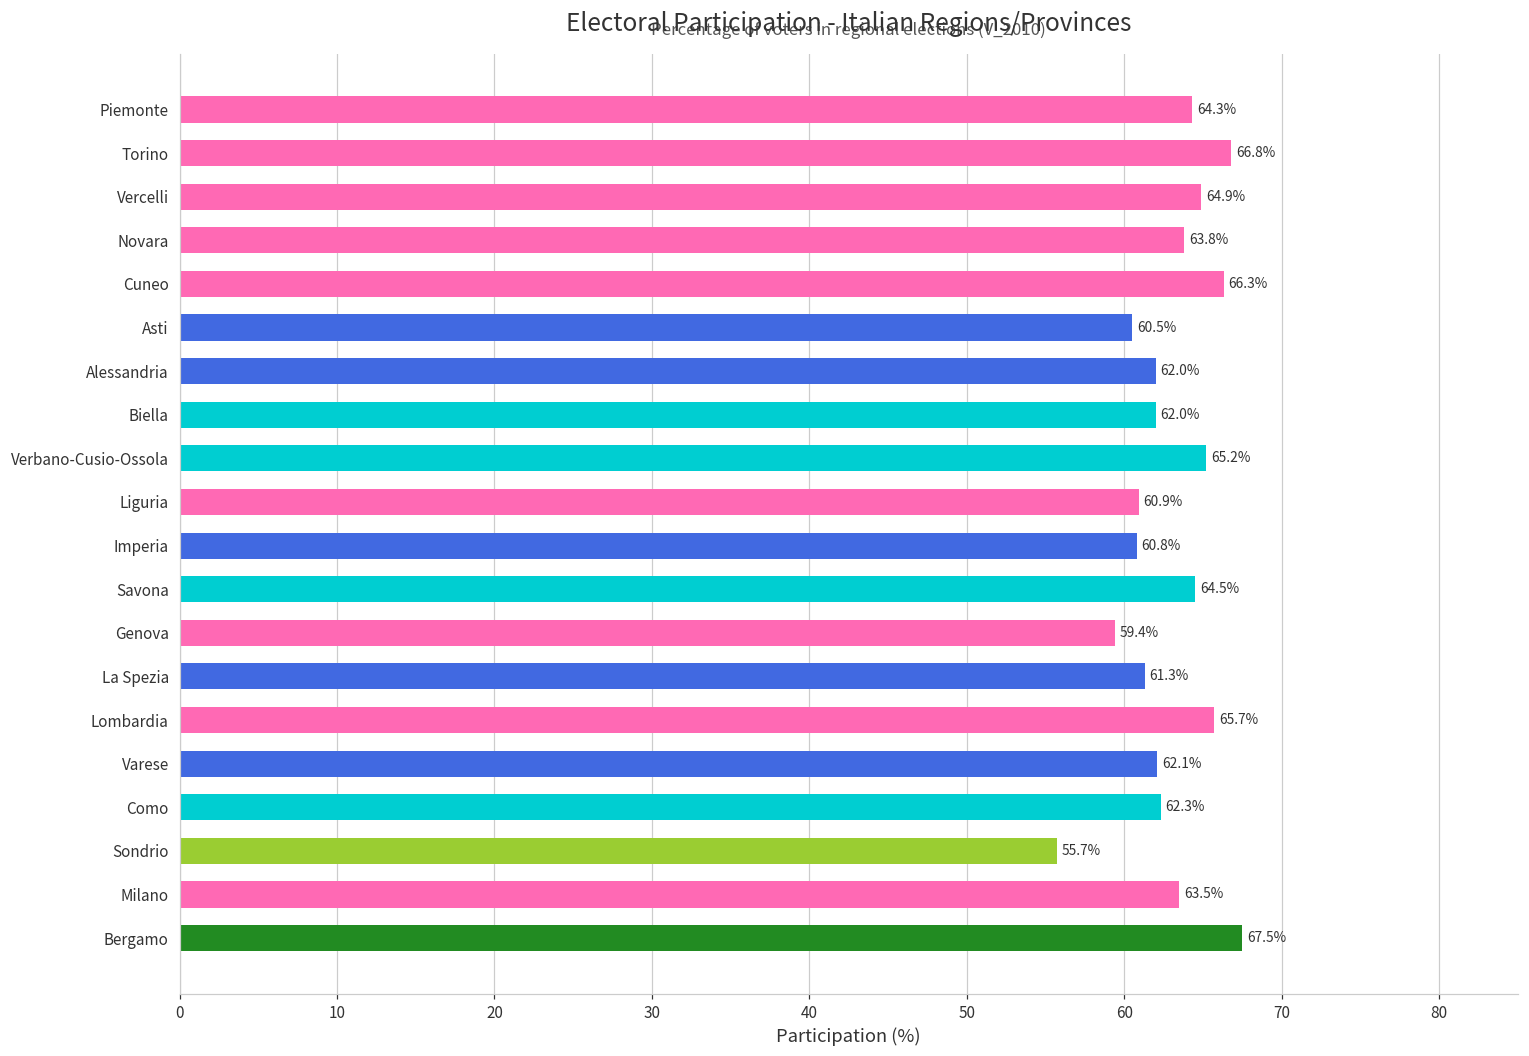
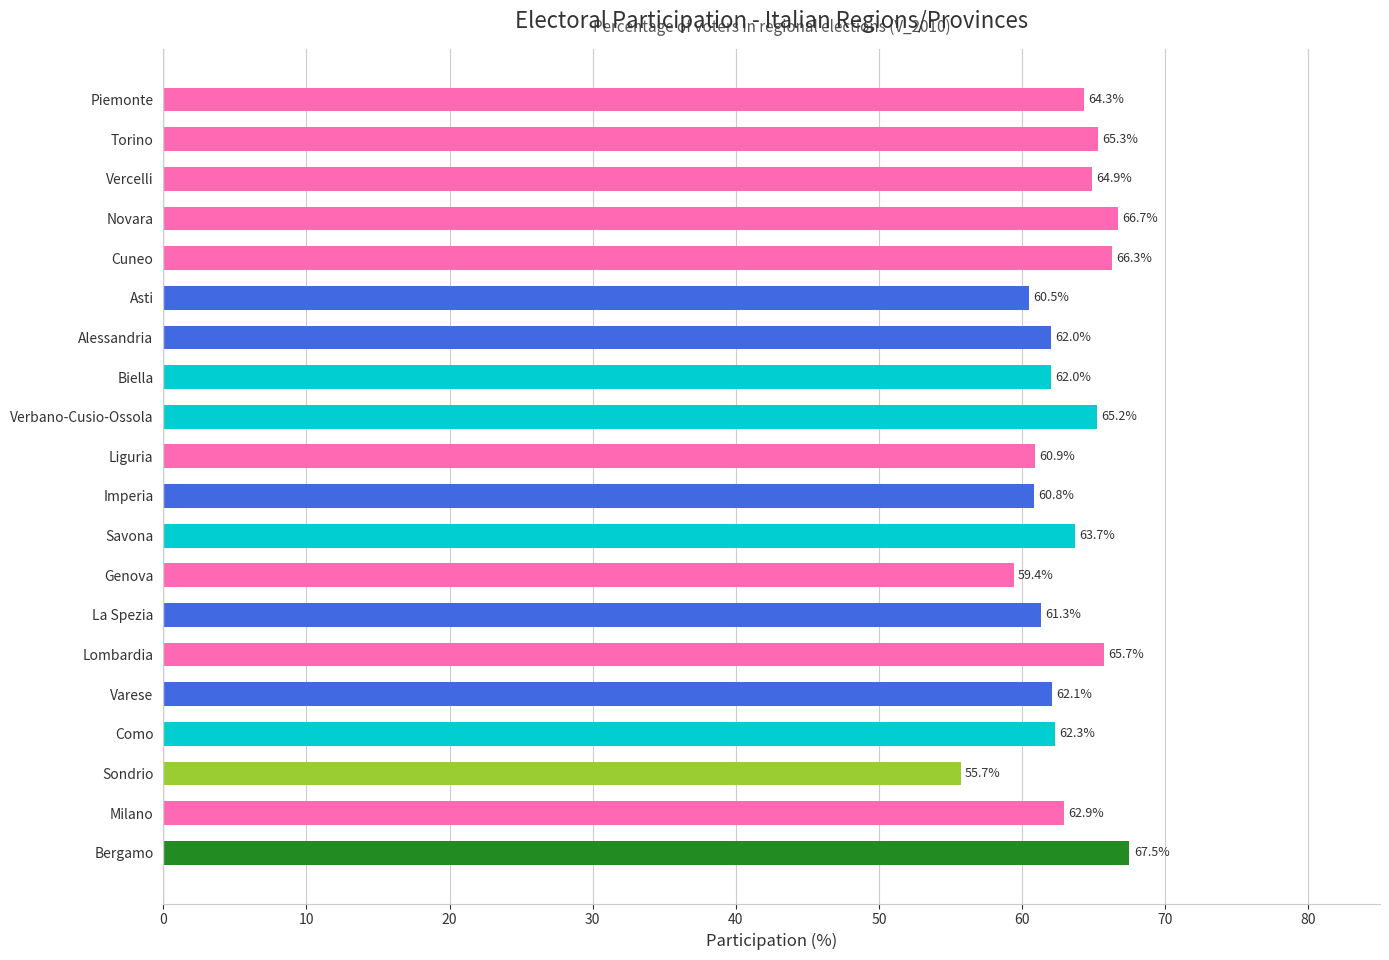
Torino: 66.8% -> 65.3%
Novara: 63.8% -> 66.7%
Savona: 64.5% -> 63.7%
Milano: 63.5% -> 62.9%
